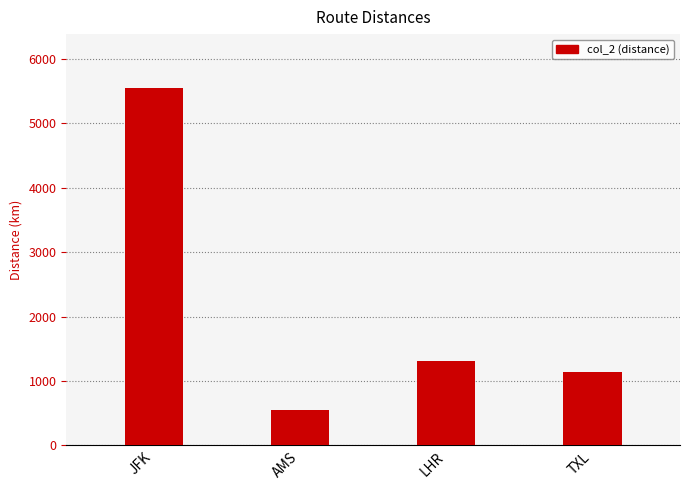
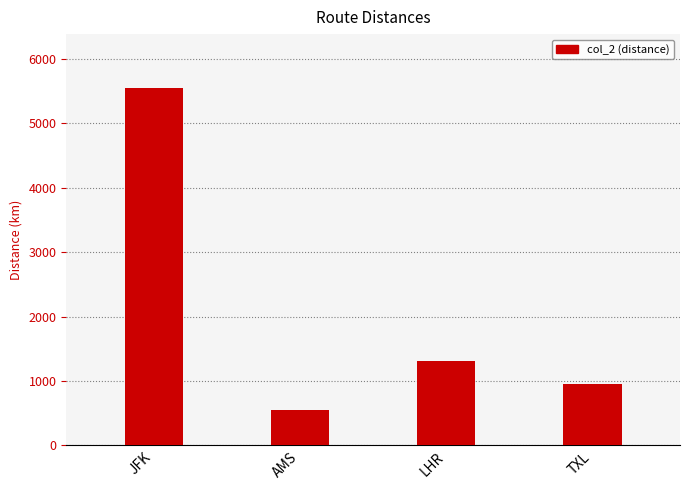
TXL: 1100 -> 1000
